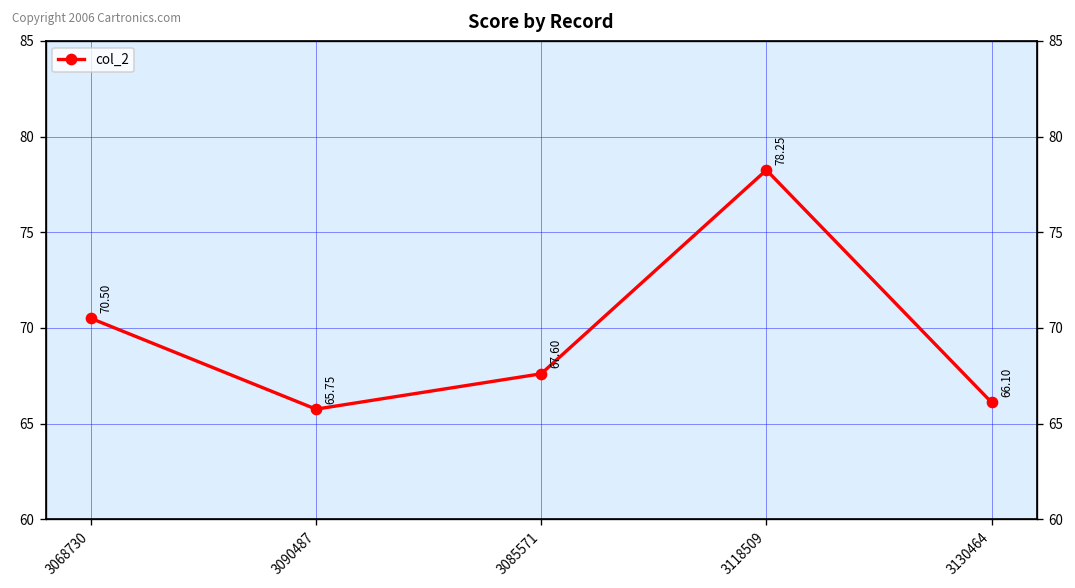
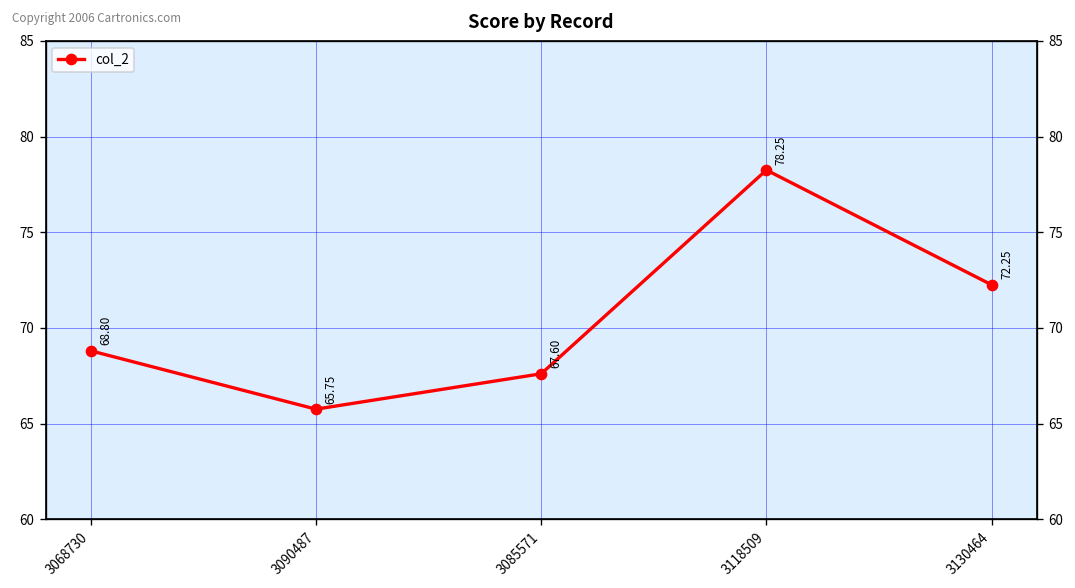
3068730: 70.50 -> 68.80
3130464: 66.10 -> 72.25
